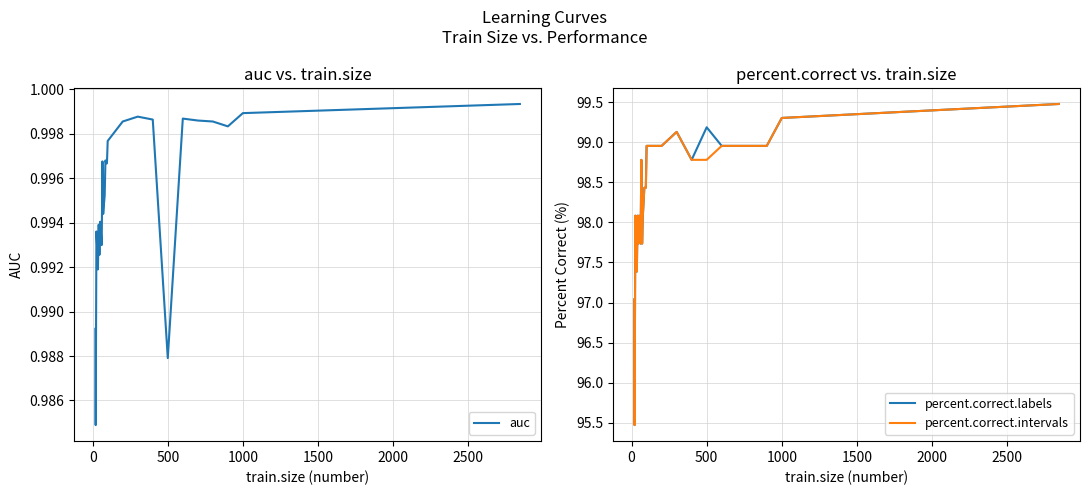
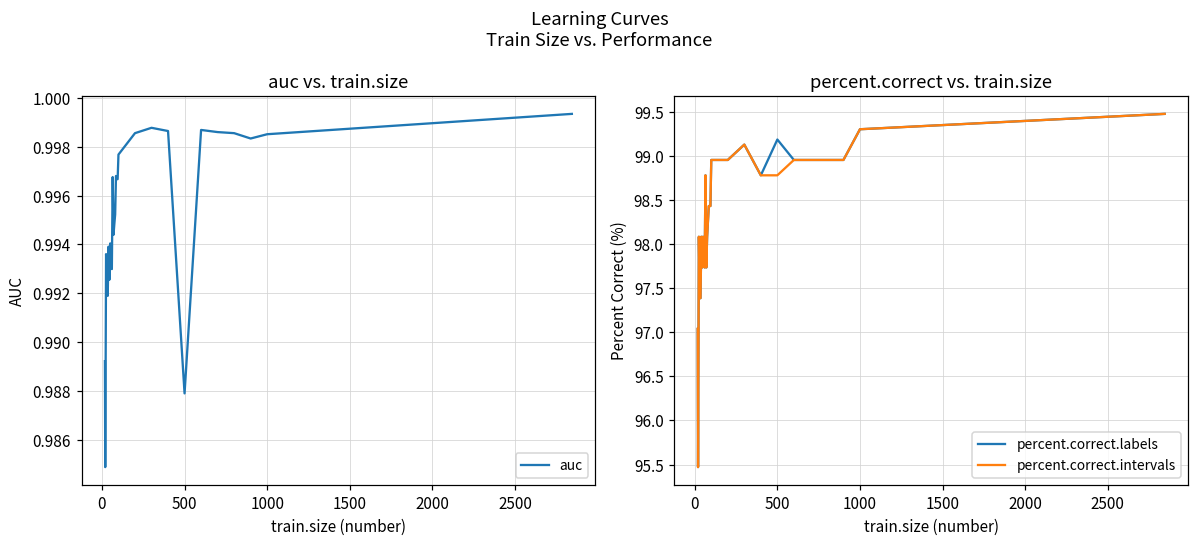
auc vs. train.size, 1000: 0.9989 -> 0.9985
